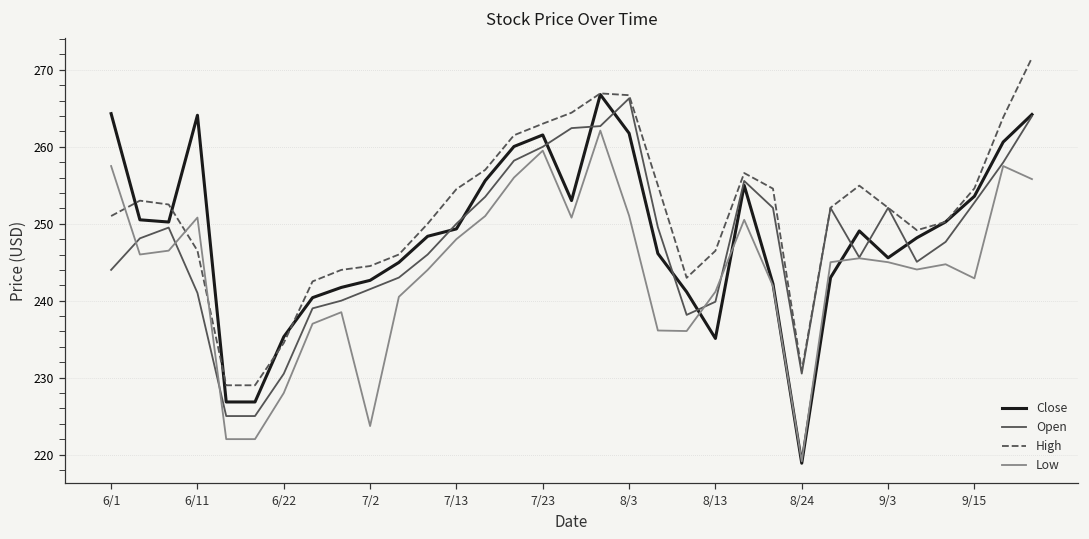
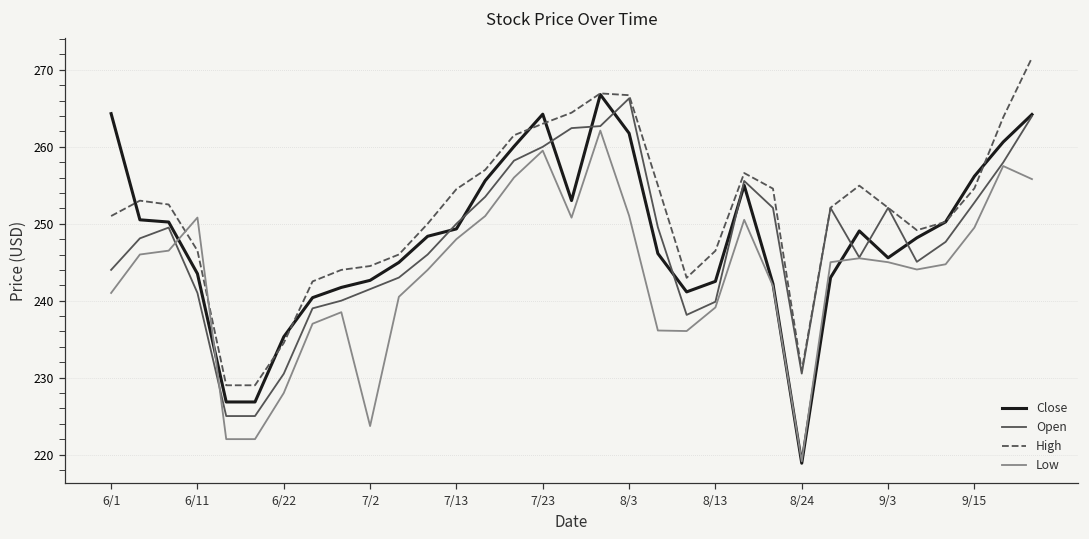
Low, 6/1: 258 -> 241
Close, 6/11: 264 -> 244
Close, 7/23: 262 -> 264
Close, 8/13: 235 -> 243
Low, 8/13: 241 -> 239
Close, 9/15: 254 -> 256
Low, 9/15: 243 -> 250
